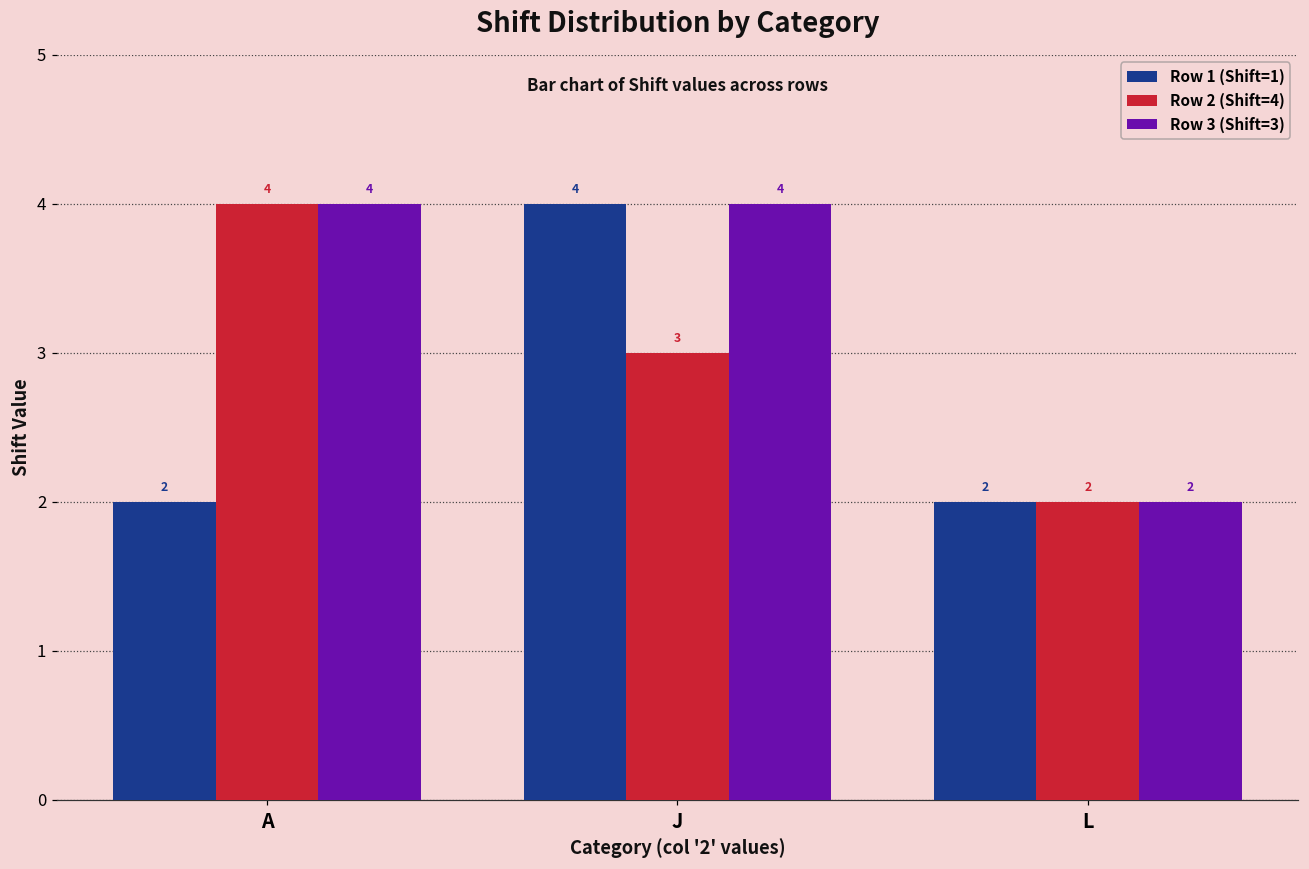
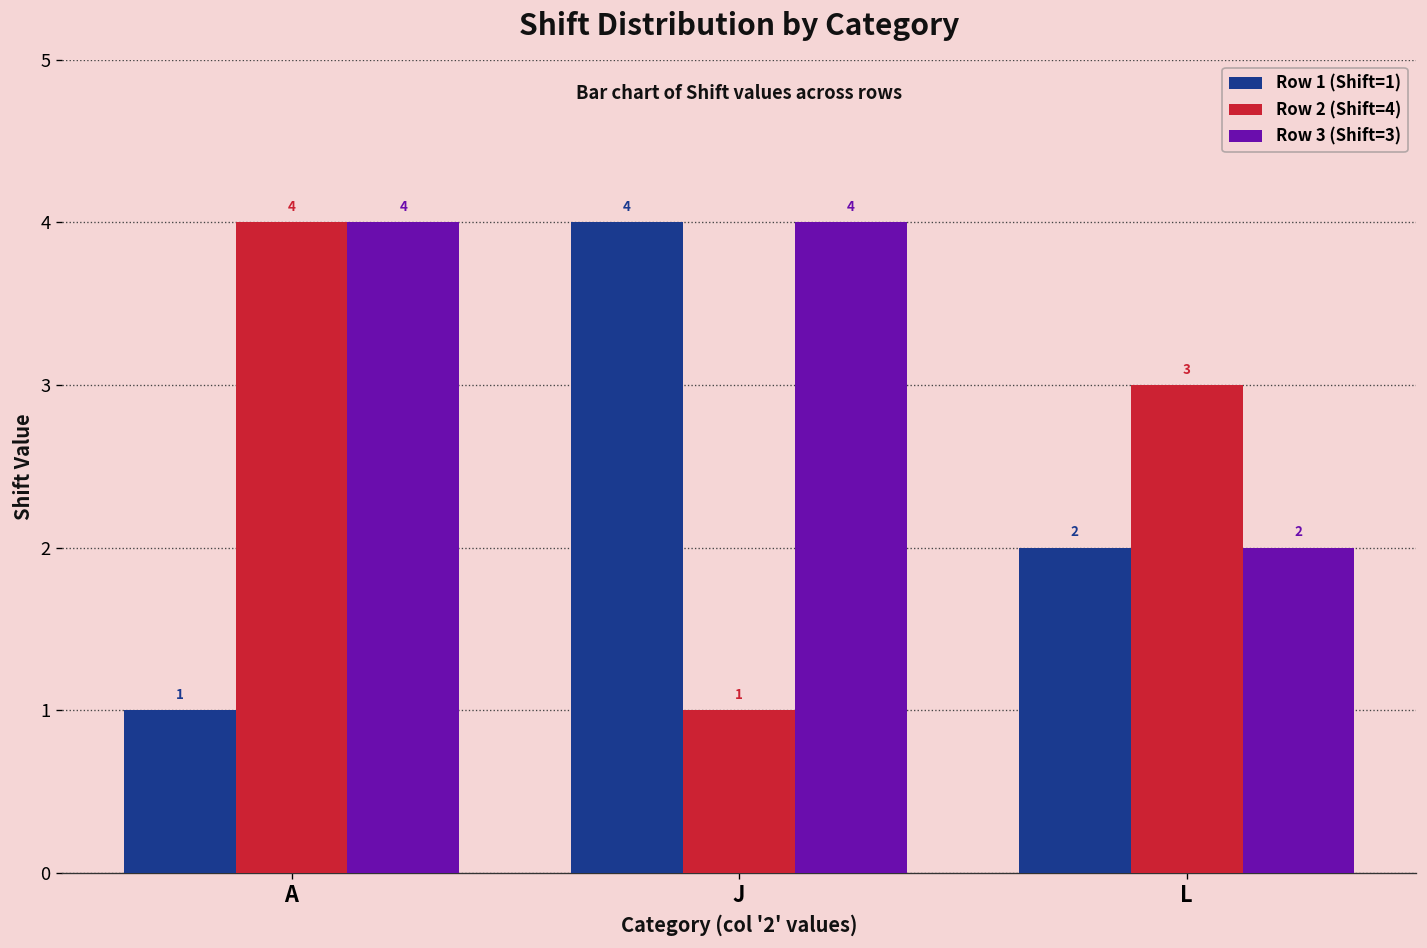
Row 1 (Shift=1), A: 2 -> 1
Row 2 (Shift=4), J: 3 -> 1
Row 2 (Shift=4), L: 2 -> 3
